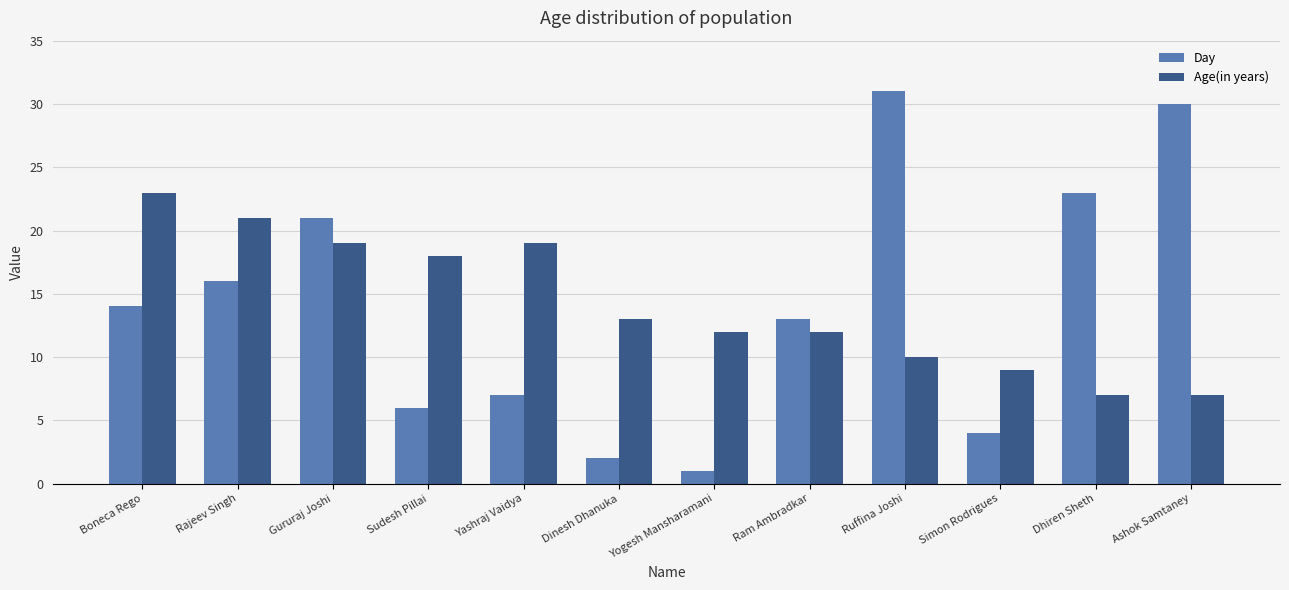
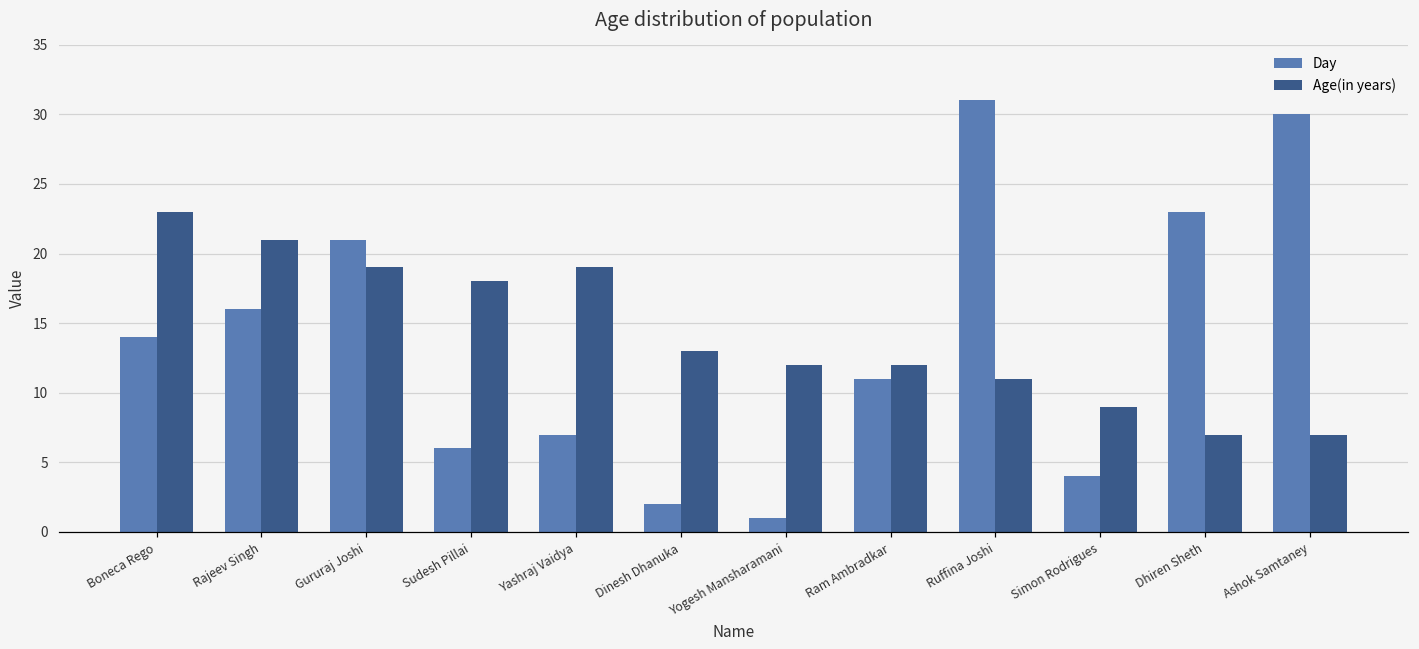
Day, Ram Ambradkar: 13 -> 11
Age(in years), Ruffina Joshi: 10 -> 11
